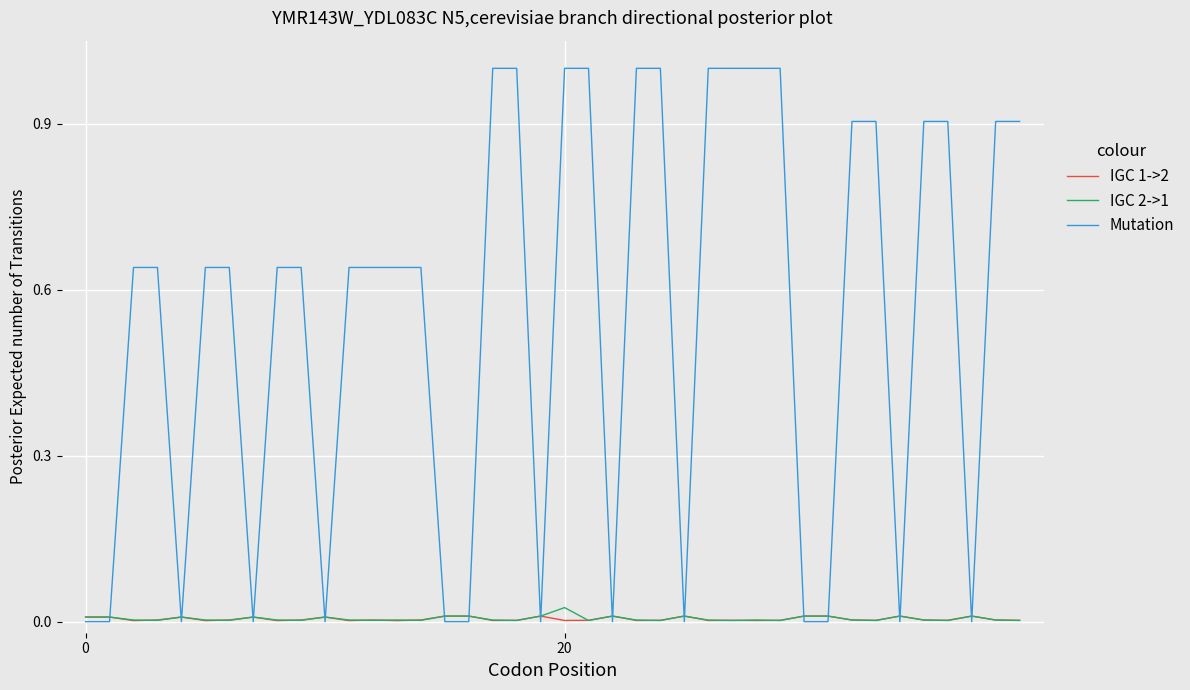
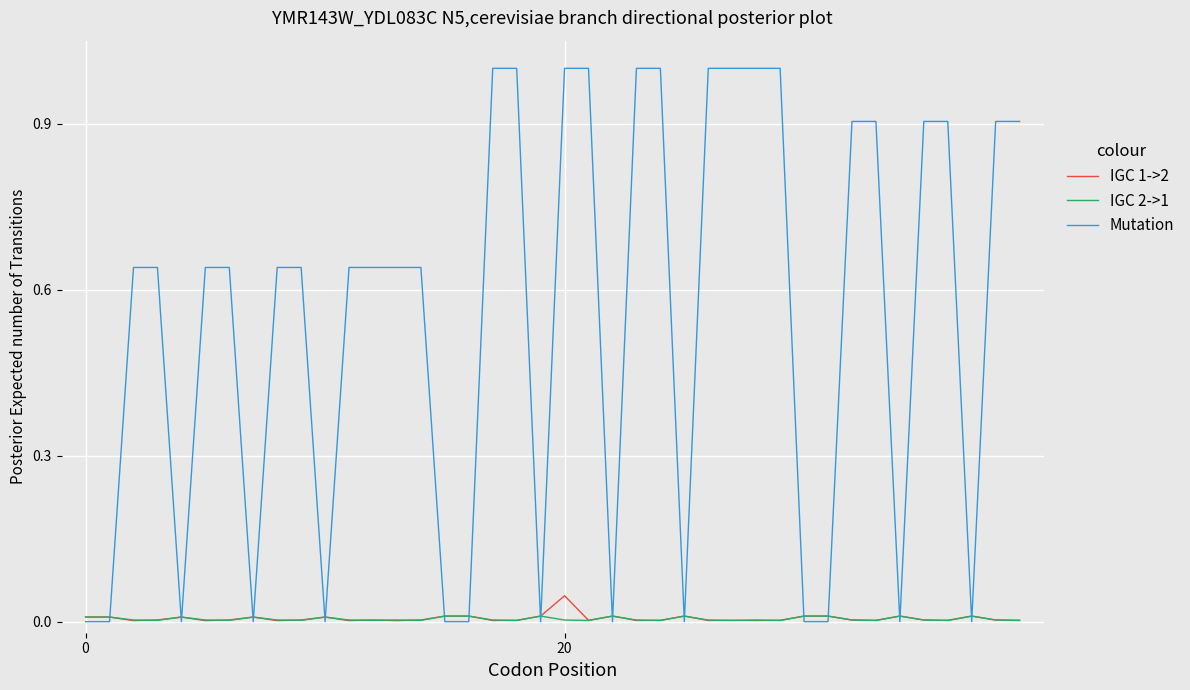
IGC 1->2, 20: 0.00 -> 0.05
IGC 2->1, 20: 0.03 -> 0.00
